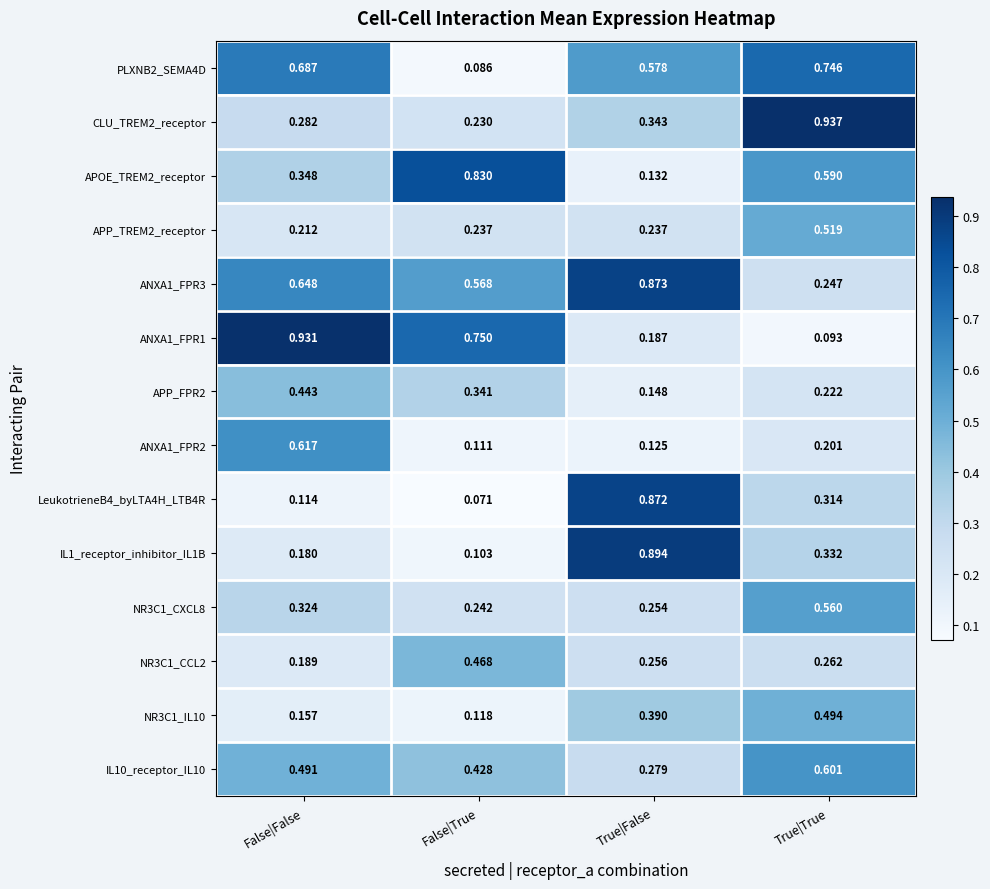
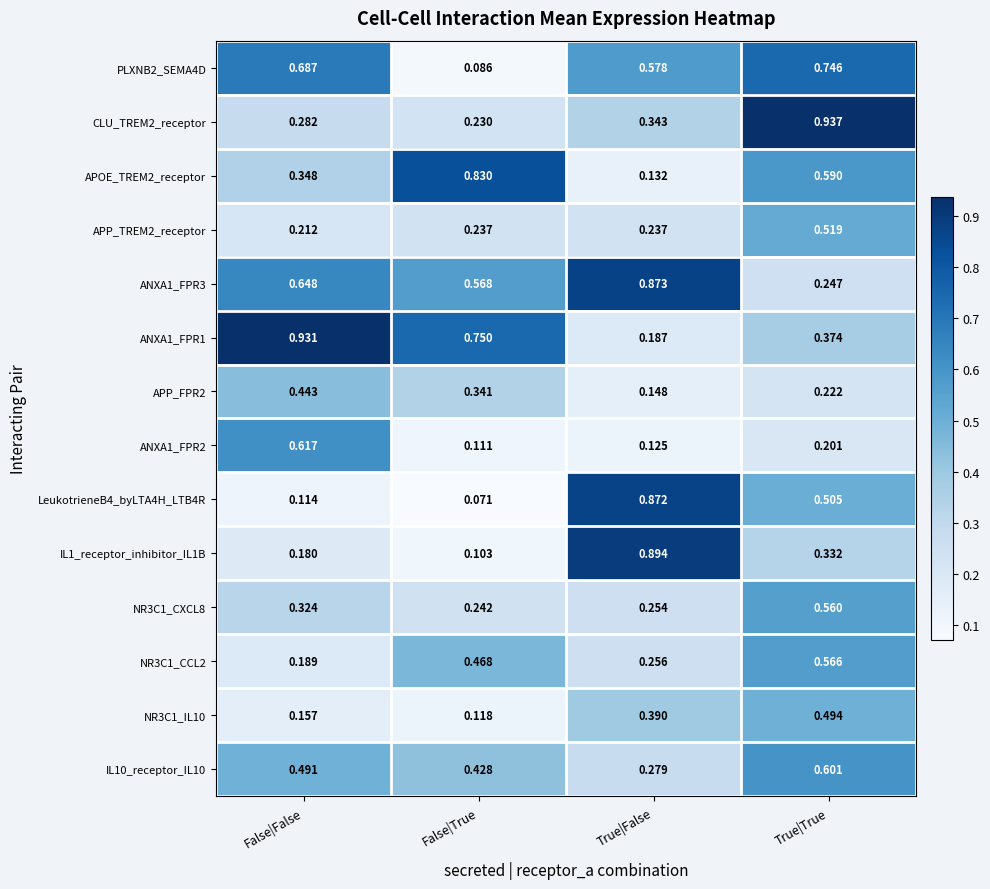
ANXA1_FPR1, True|True: 0.093 -> 0.374
LeukotrieneB4_byLTA4H_LTB4R, True|True: 0.314 -> 0.505
NR3C1_CCL2, True|True: 0.262 -> 0.566
